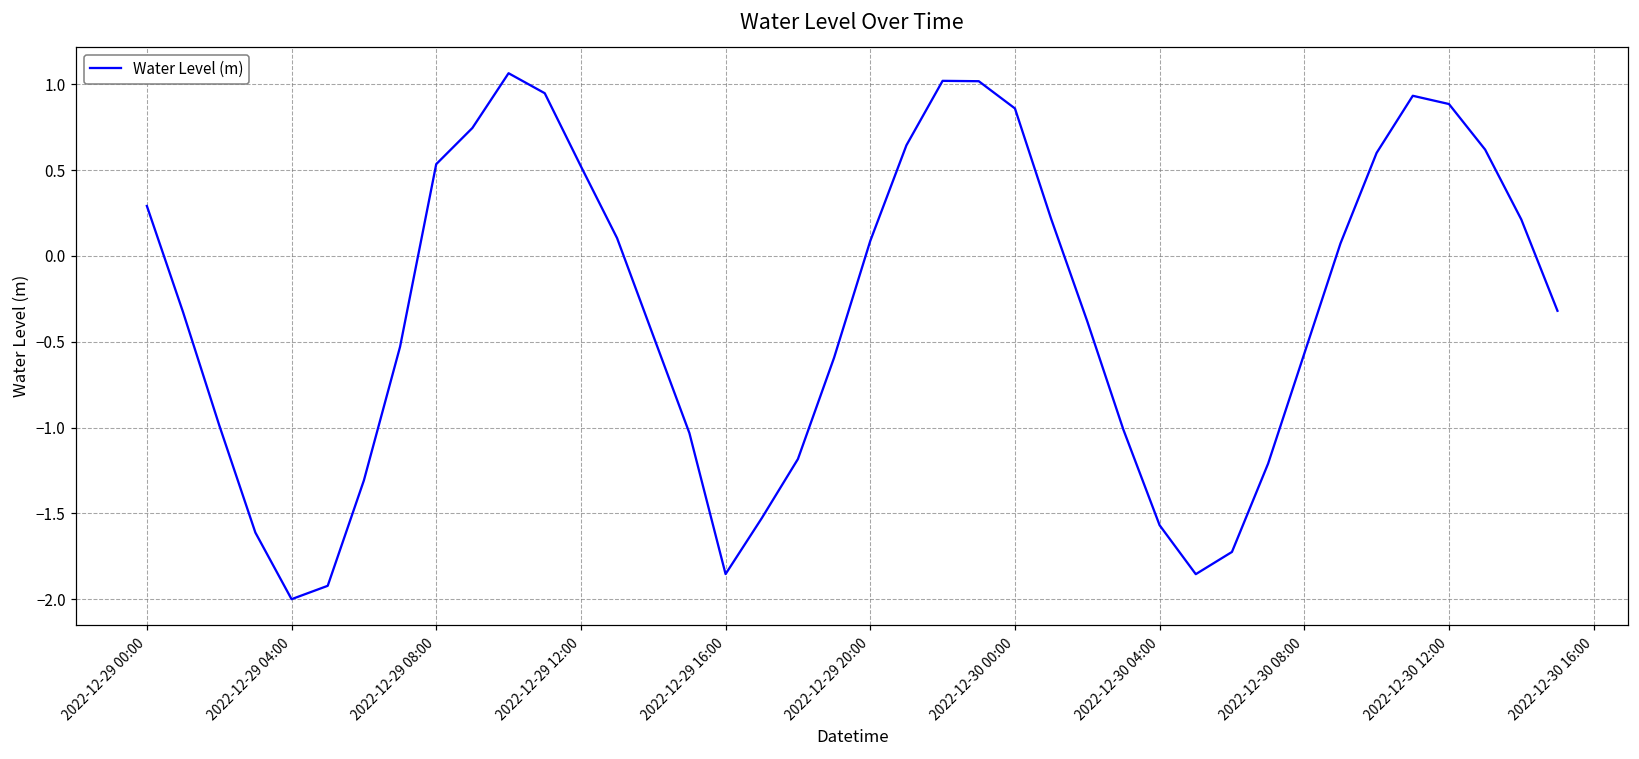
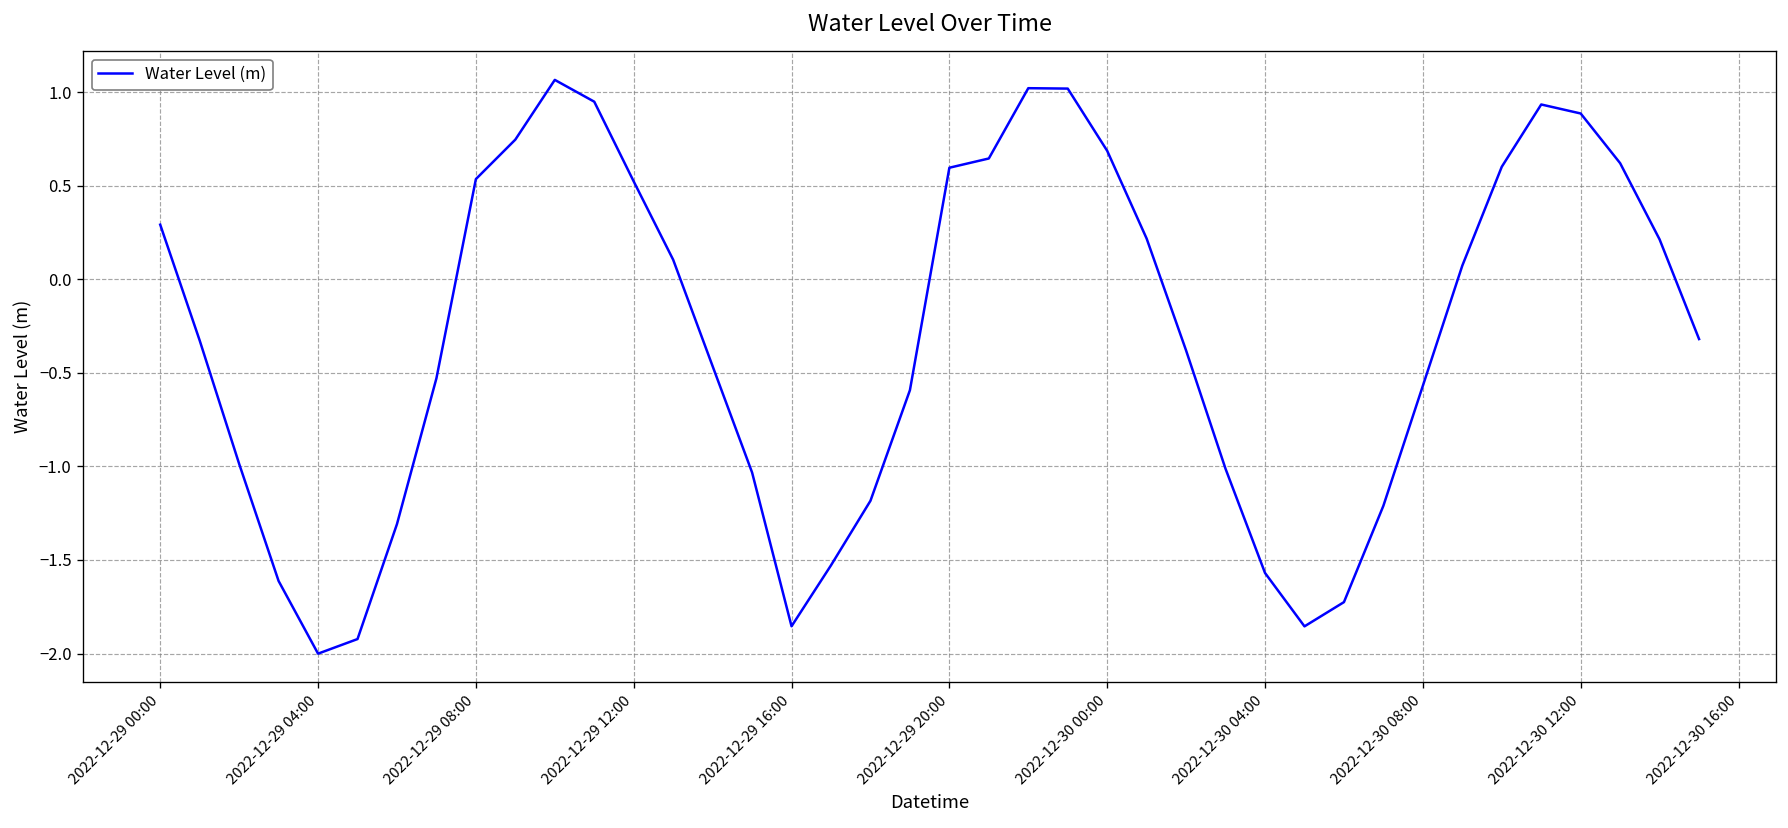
2022-12-29 20:00: 0.09 -> 0.60
2022-12-30 00:00: 0.86 -> 0.69
